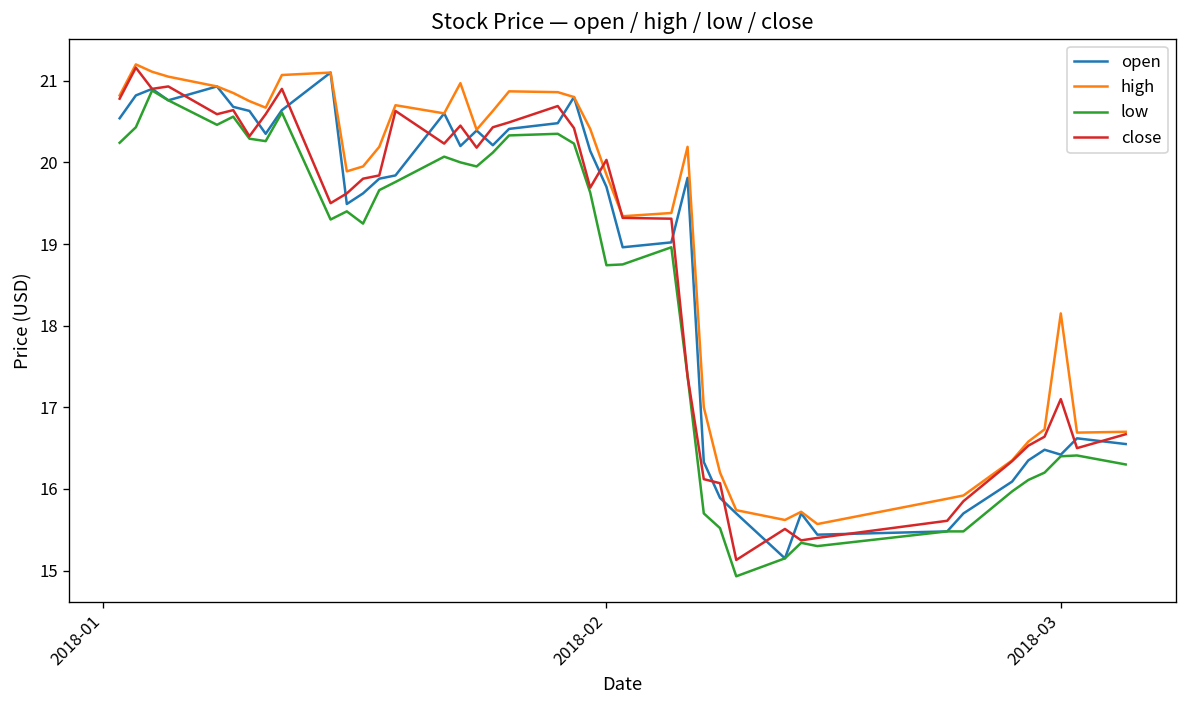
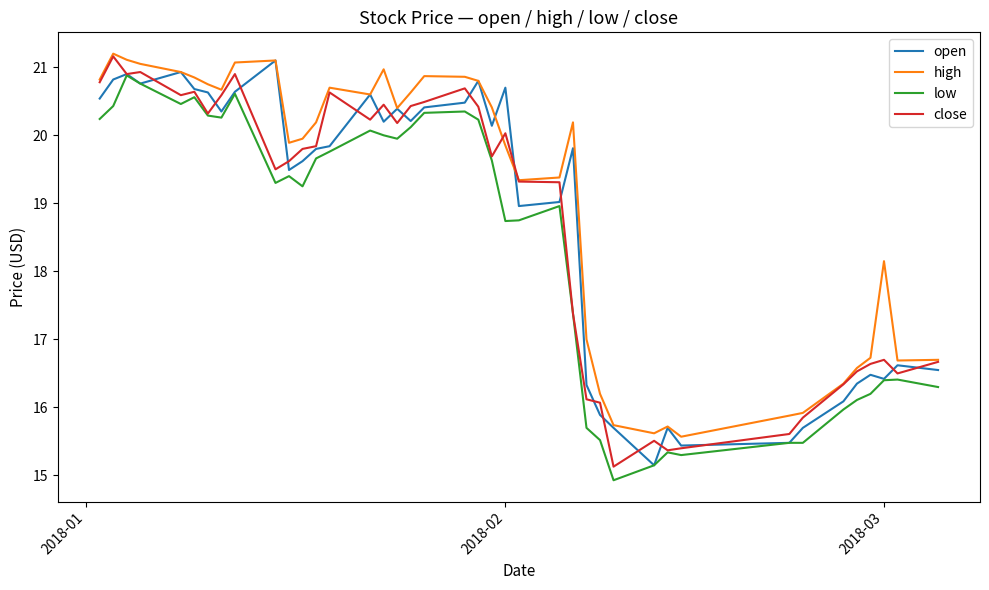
open, 2018-02: 19.7 -> 20.7
close, 2018-03: 17.1 -> 16.7
